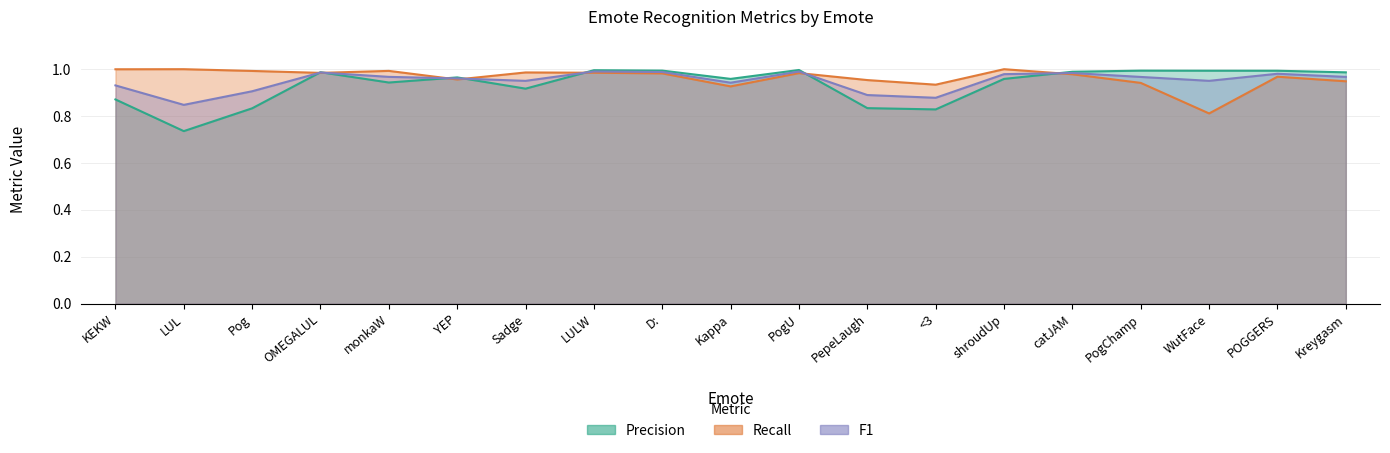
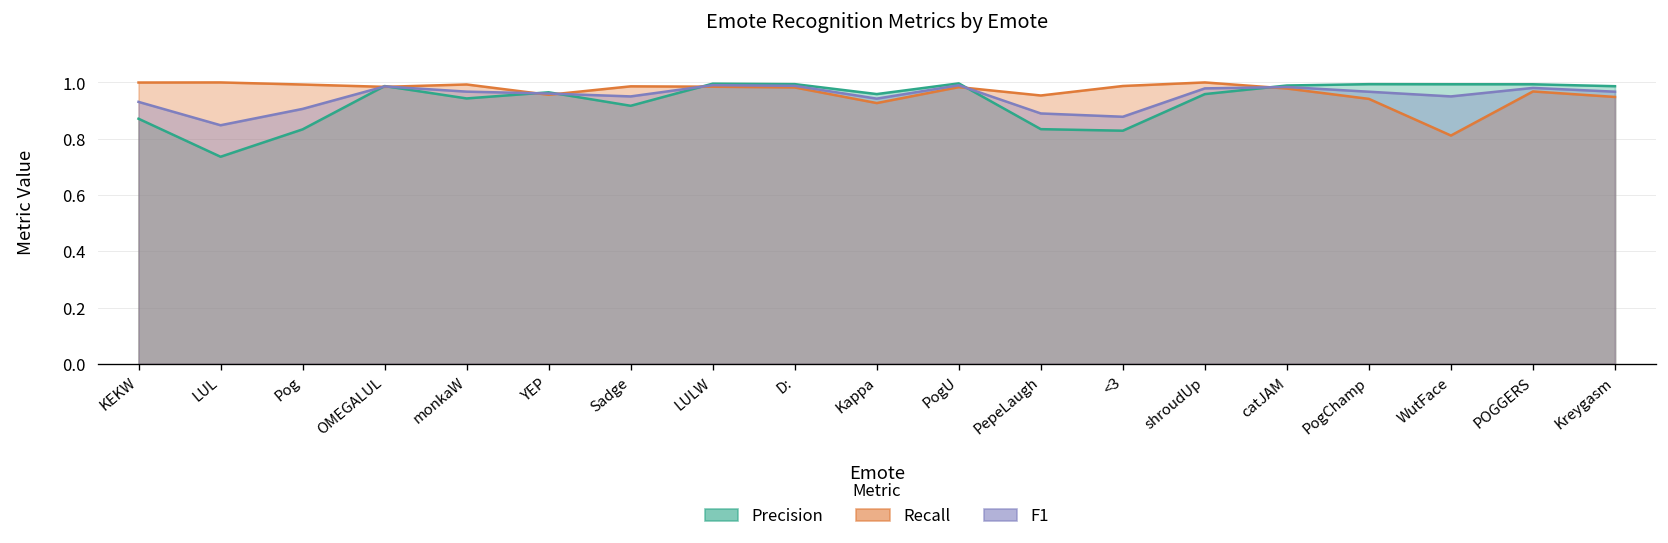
Recall, <3: 0.93 -> 0.99
